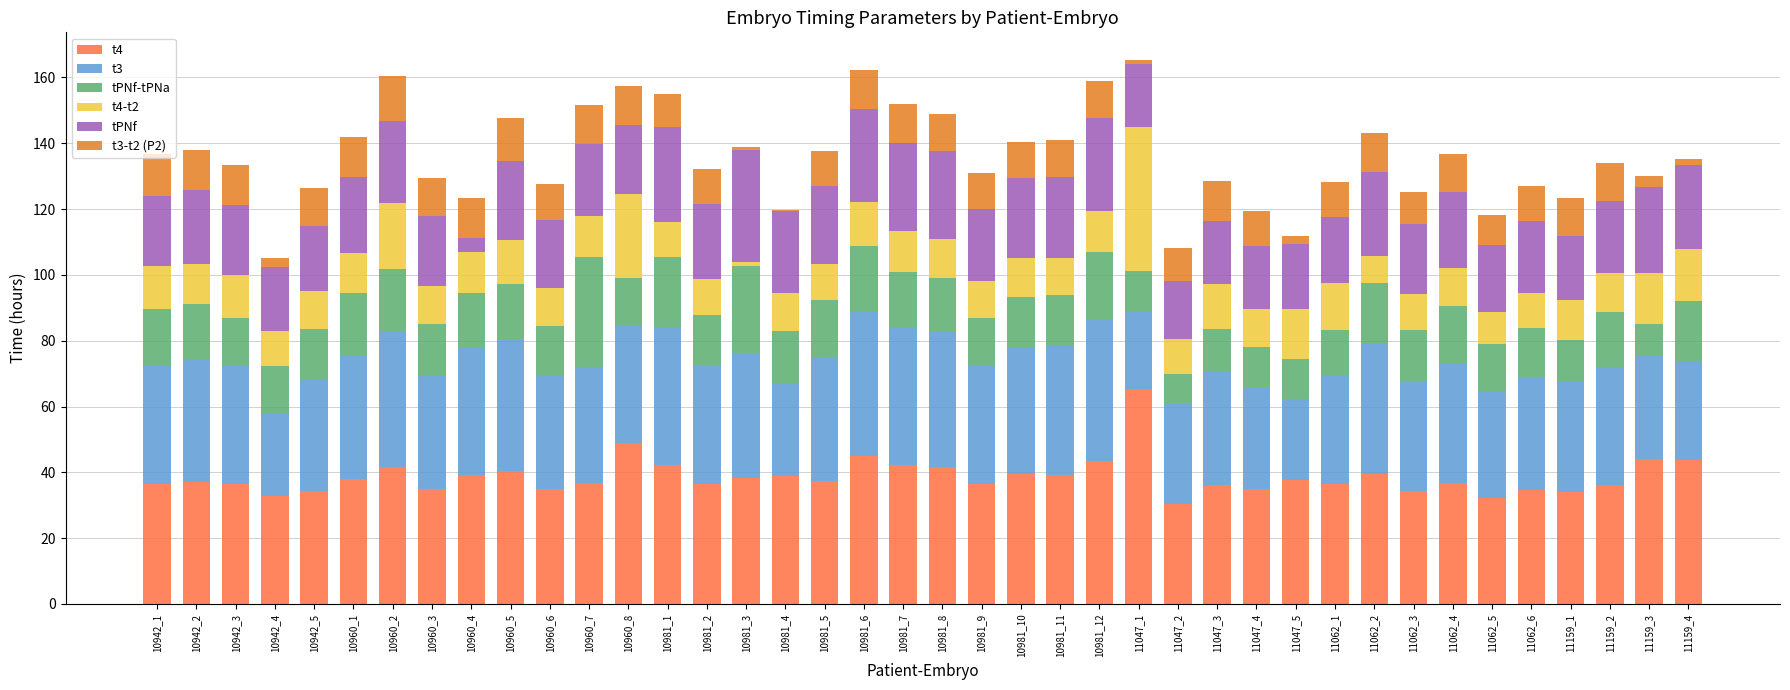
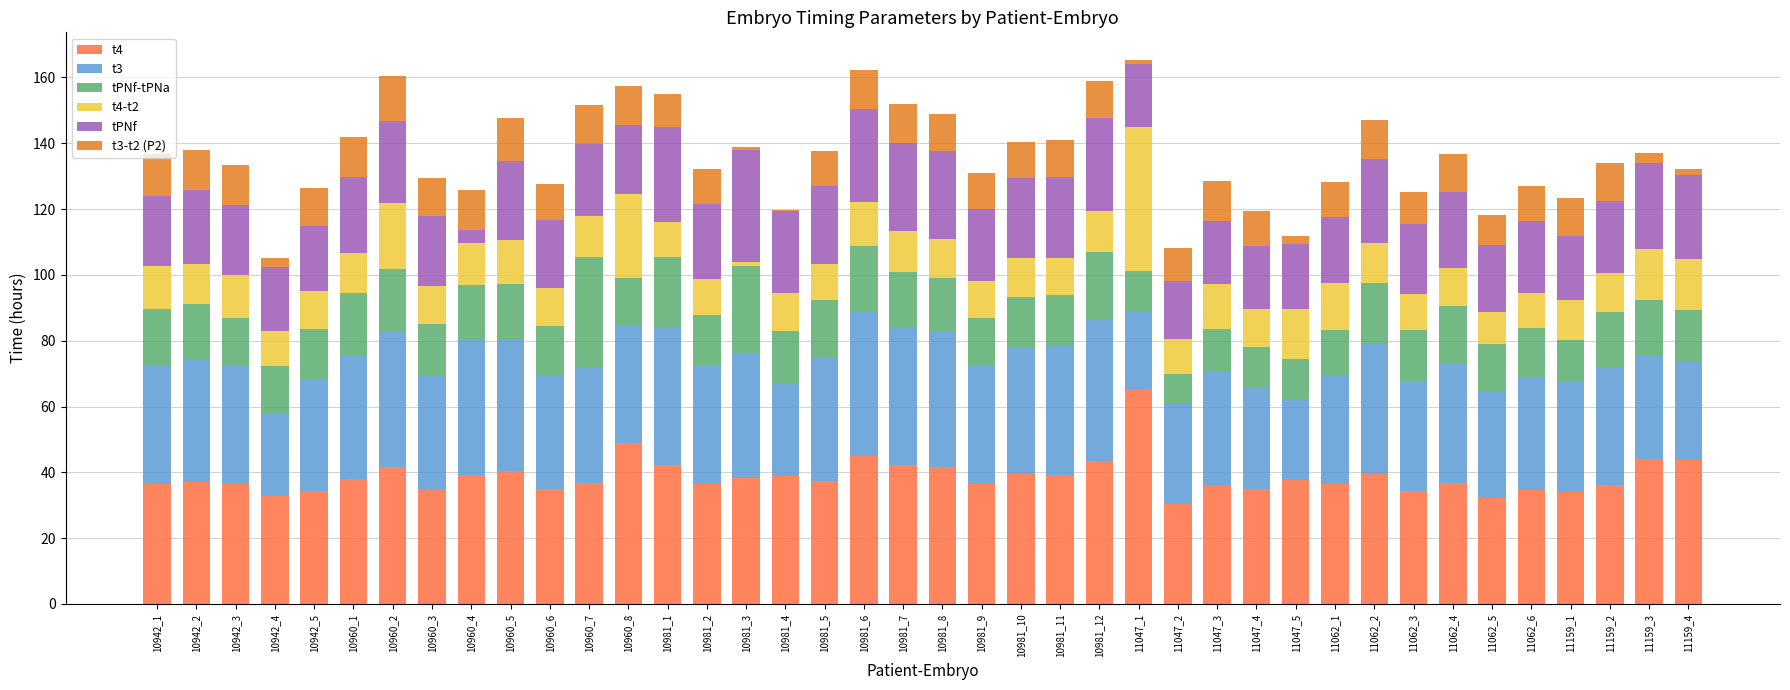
t3, 10960_4: 39 -> 41
t4-t2, 11062_2: 8 -> 12
tPNf-tPNa, 11159_3: 10 -> 17
tPNf-tPNa, 11159_4: 19 -> 16
